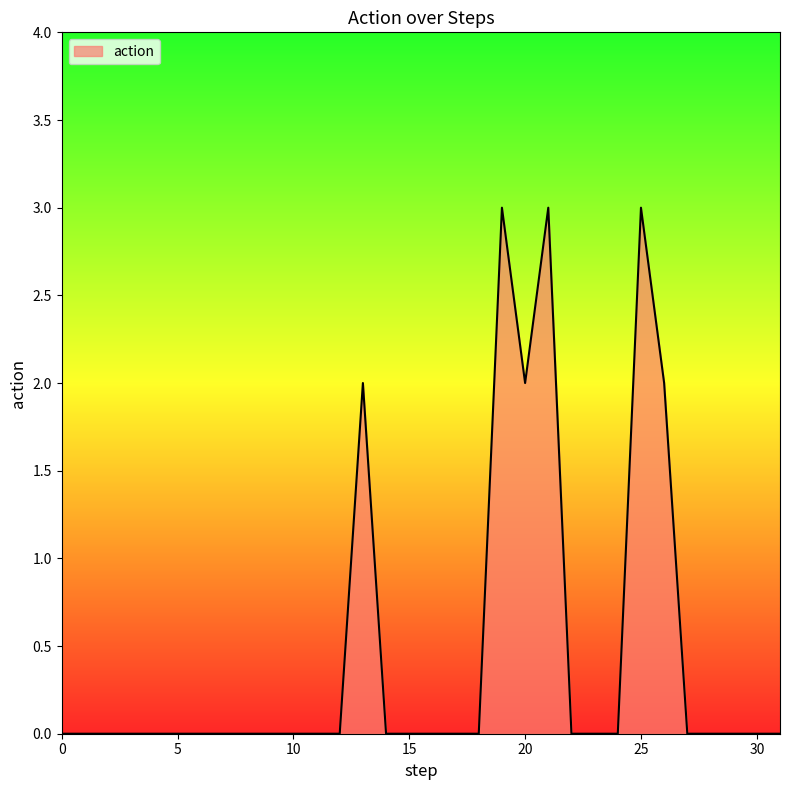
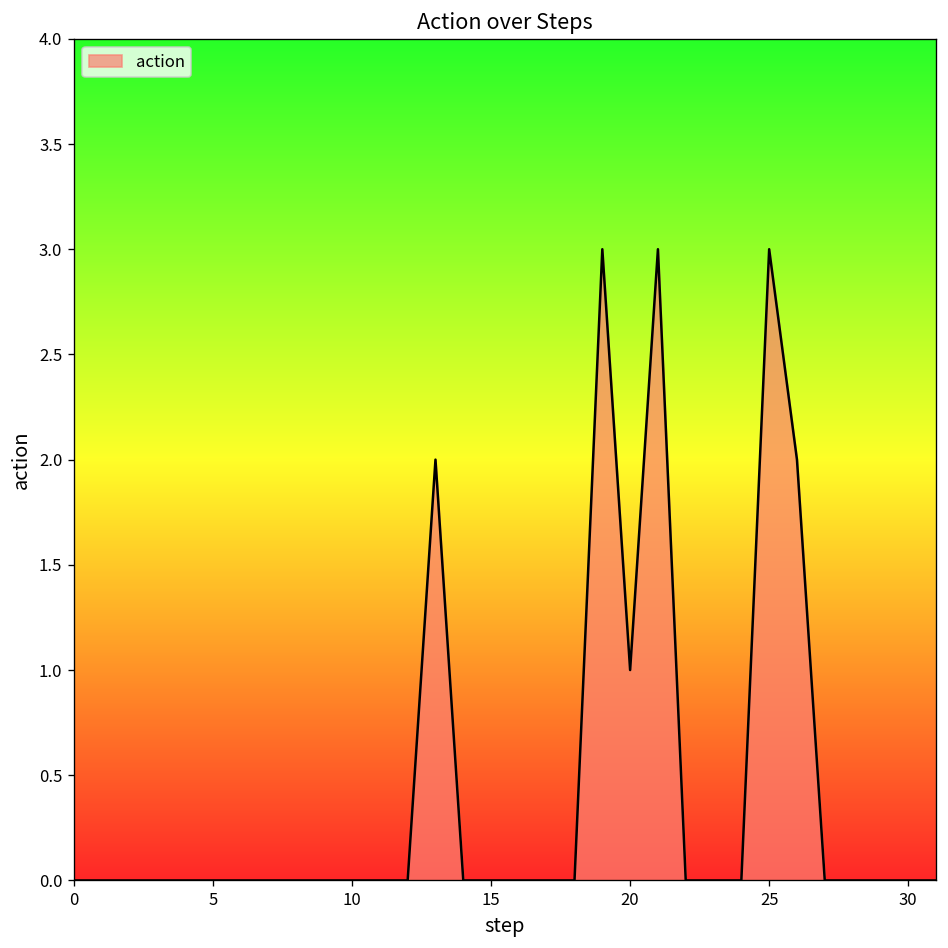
20: 2 -> 1
